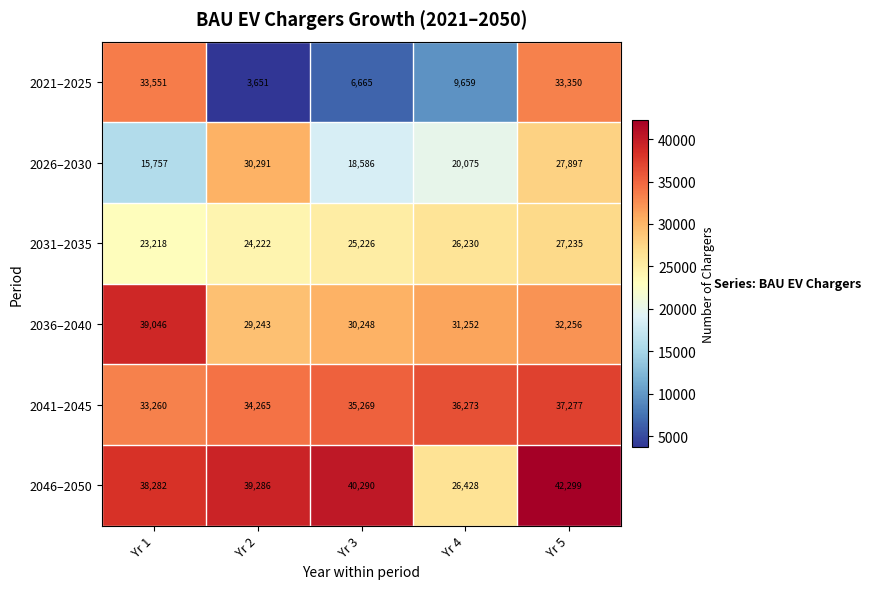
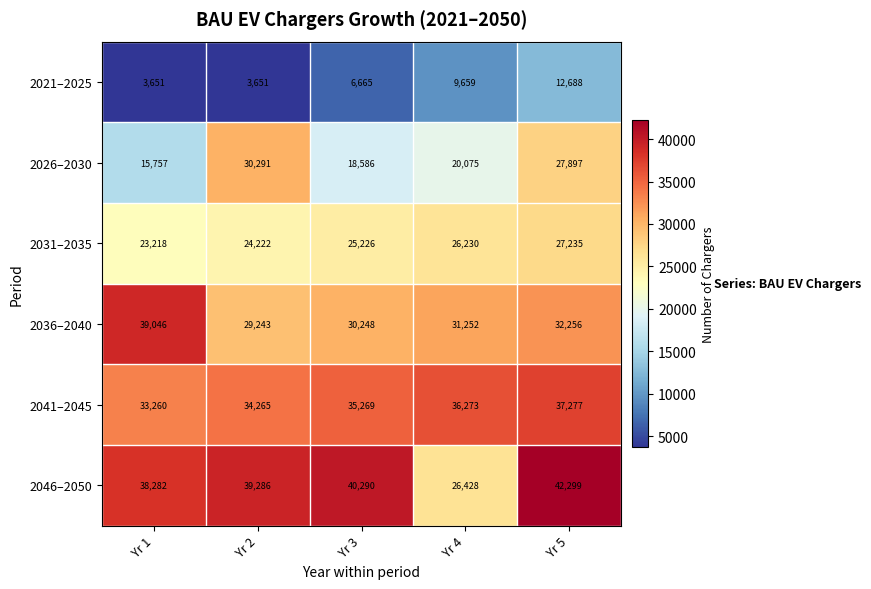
2021–2025, Yr 1: 33,551 -> 3,651
2021–2025, Yr 5: 33,350 -> 12,688
